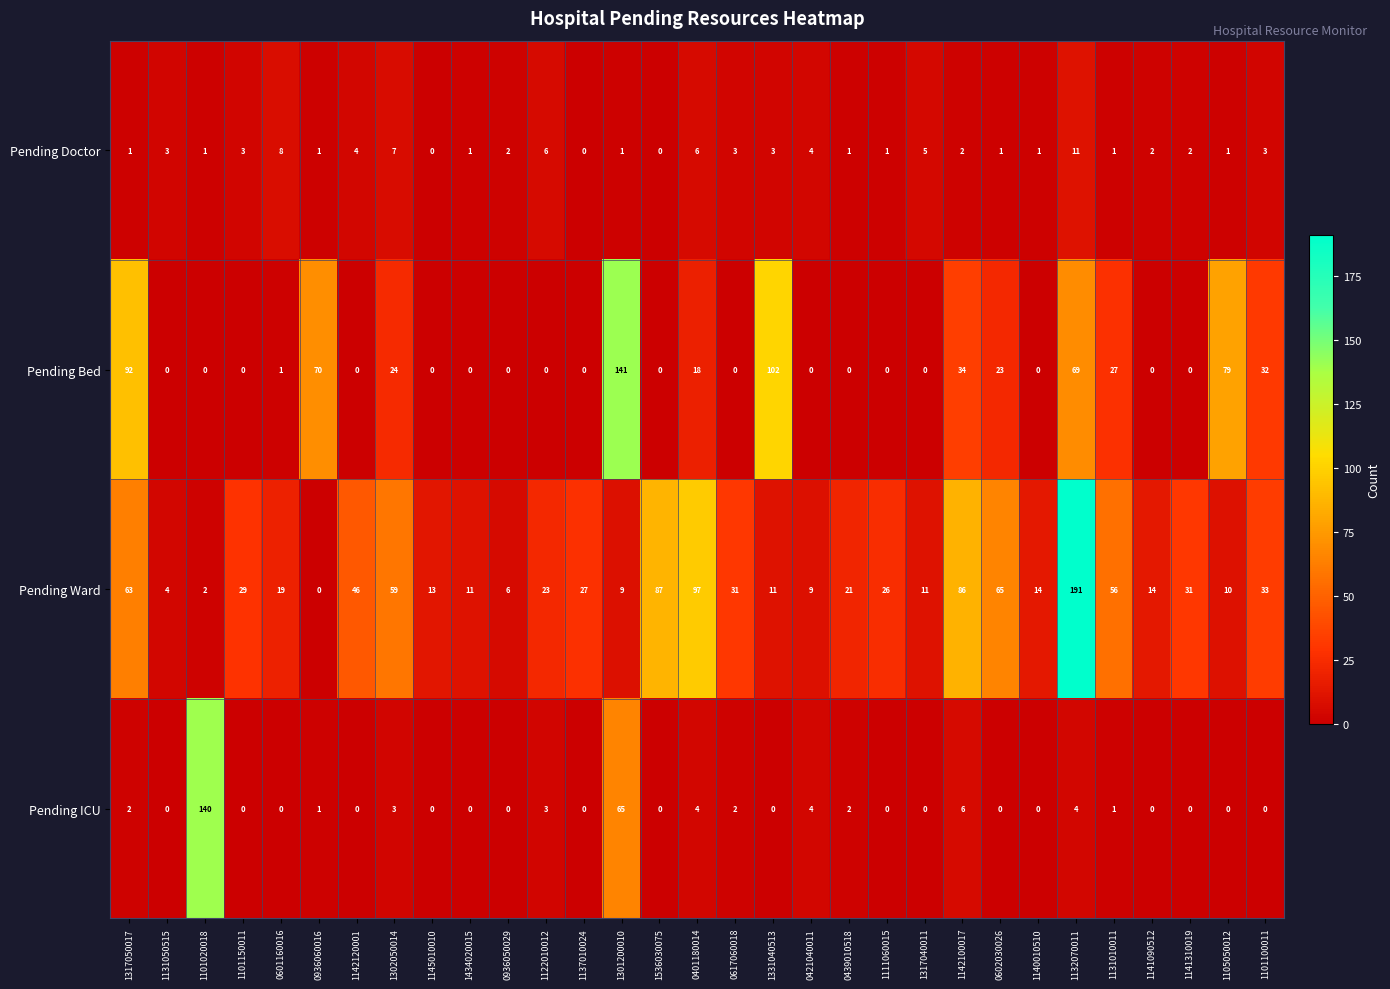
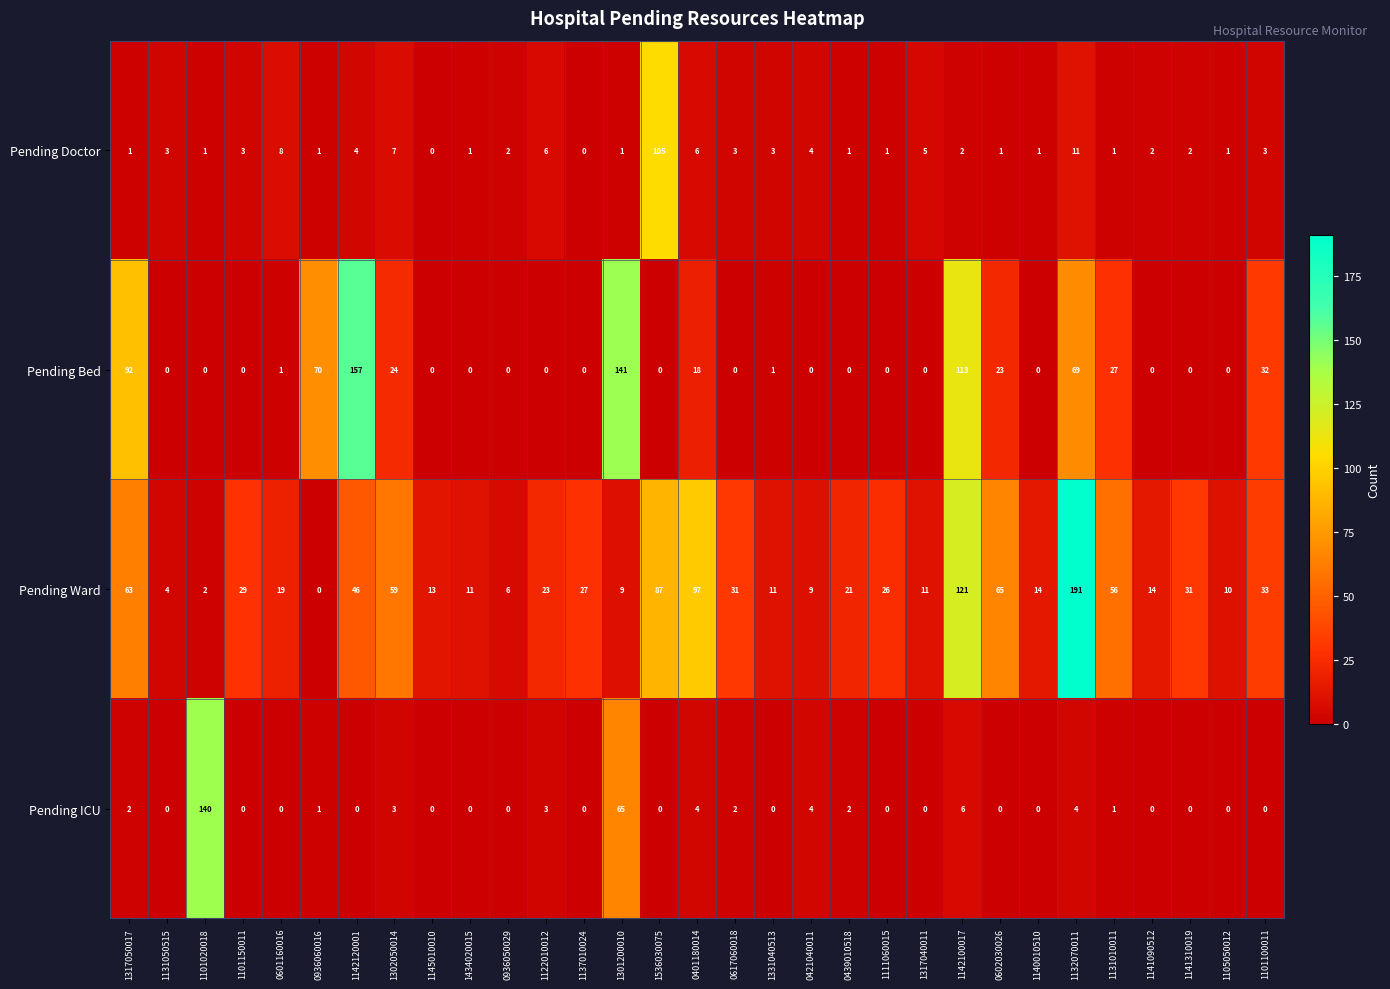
Pending Doctor, 1536030075: 0 -> 105
Pending Bed, 1142120001: 0 -> 157
Pending Bed, 1331040513: 102 -> 1
Pending Bed, 1142100017: 34 -> 113
Pending Bed, 1105050012: 79 -> 0
Pending Ward, 1142100017: 86 -> 121
